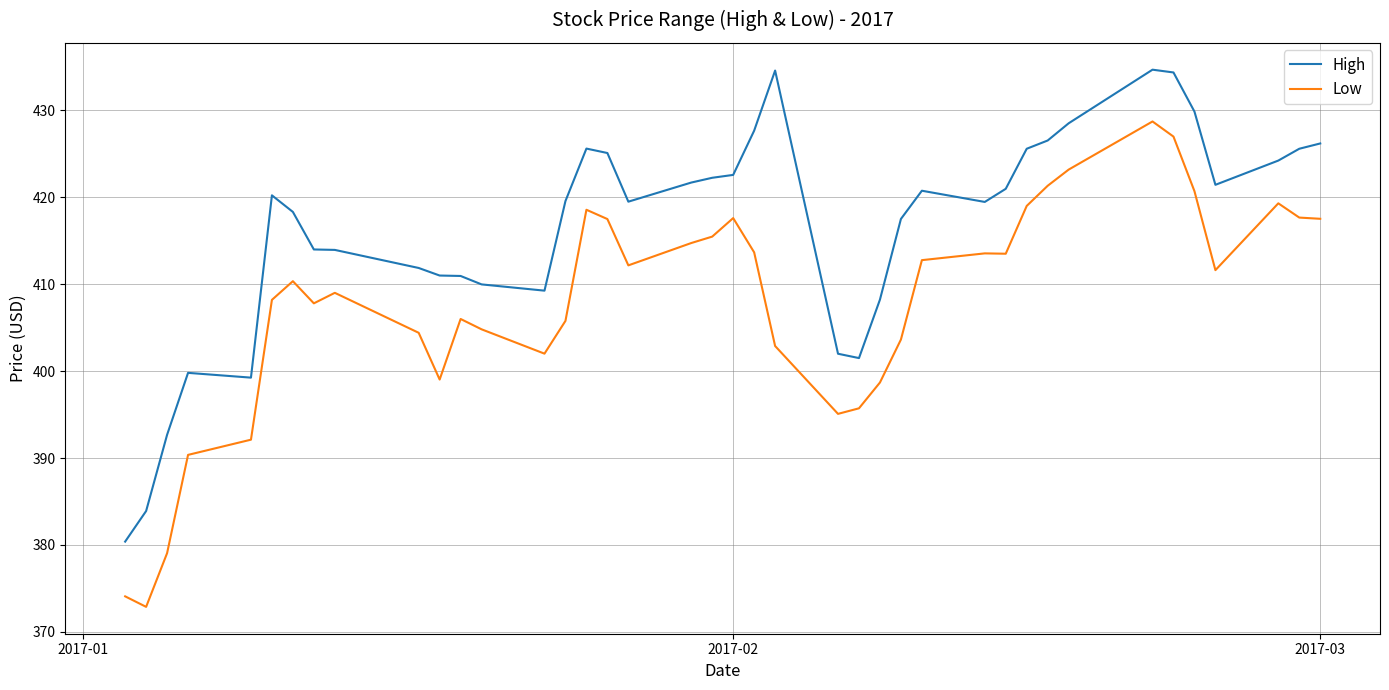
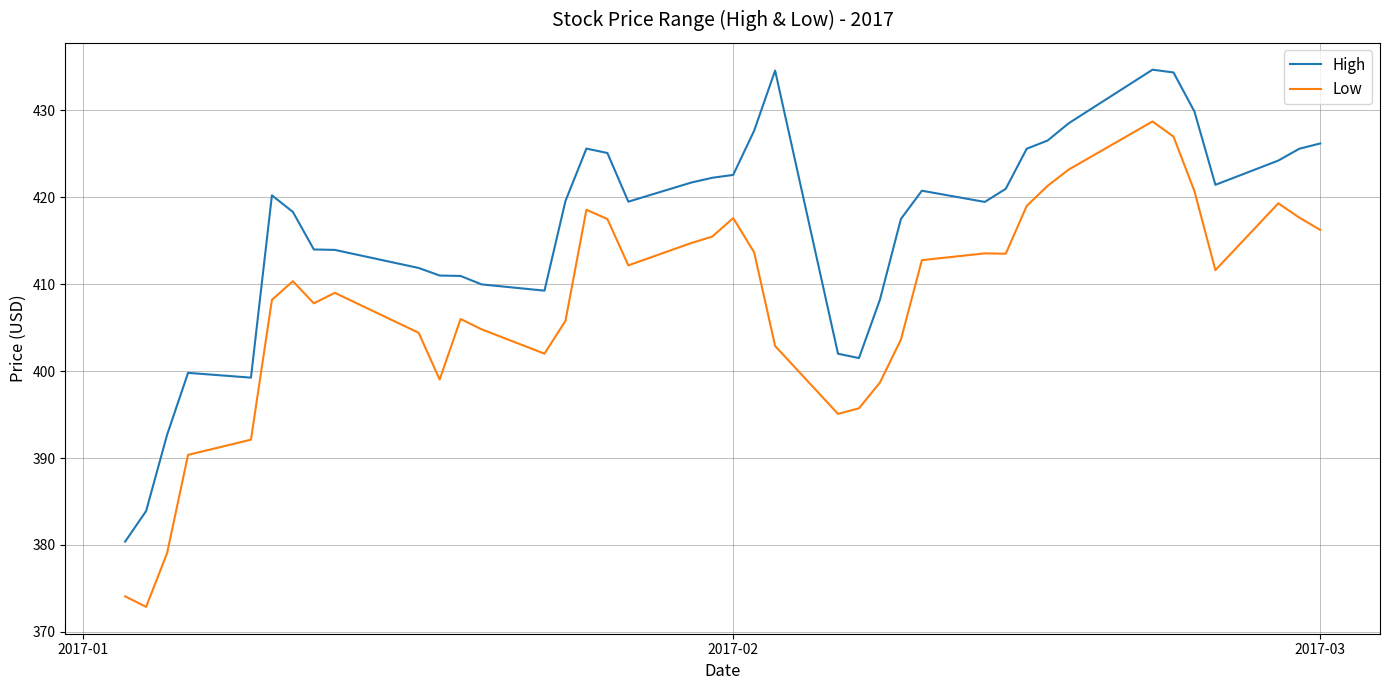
Low, 2017-03: 418 -> 416
